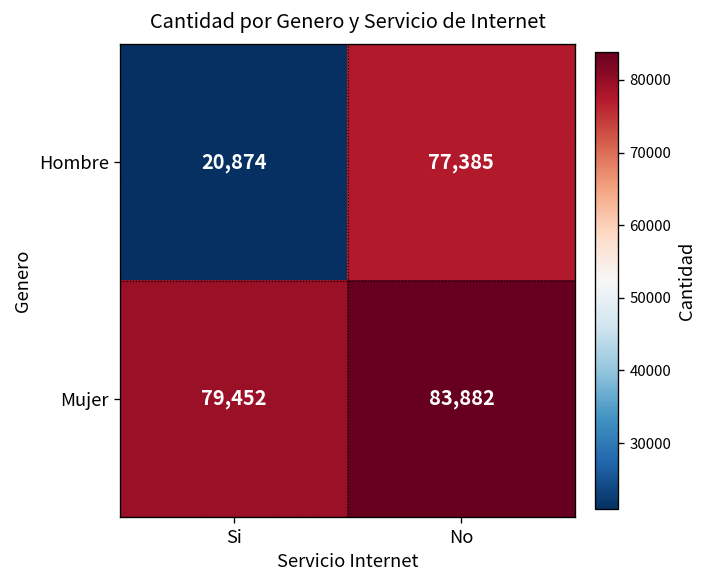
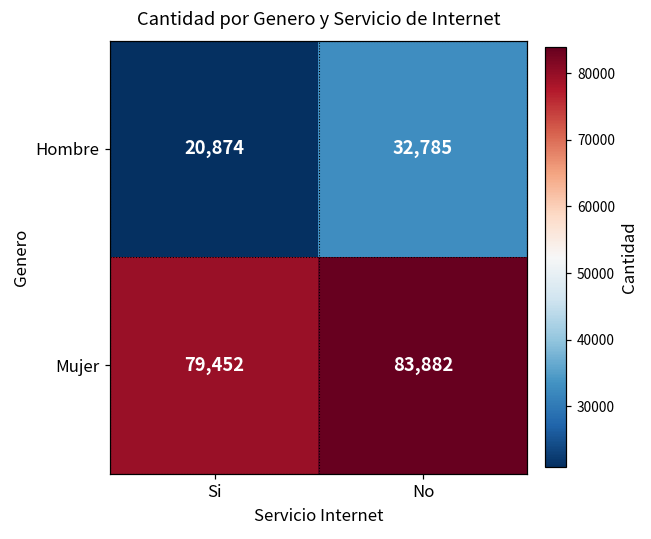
Hombre, No: 77,385 -> 32,785
